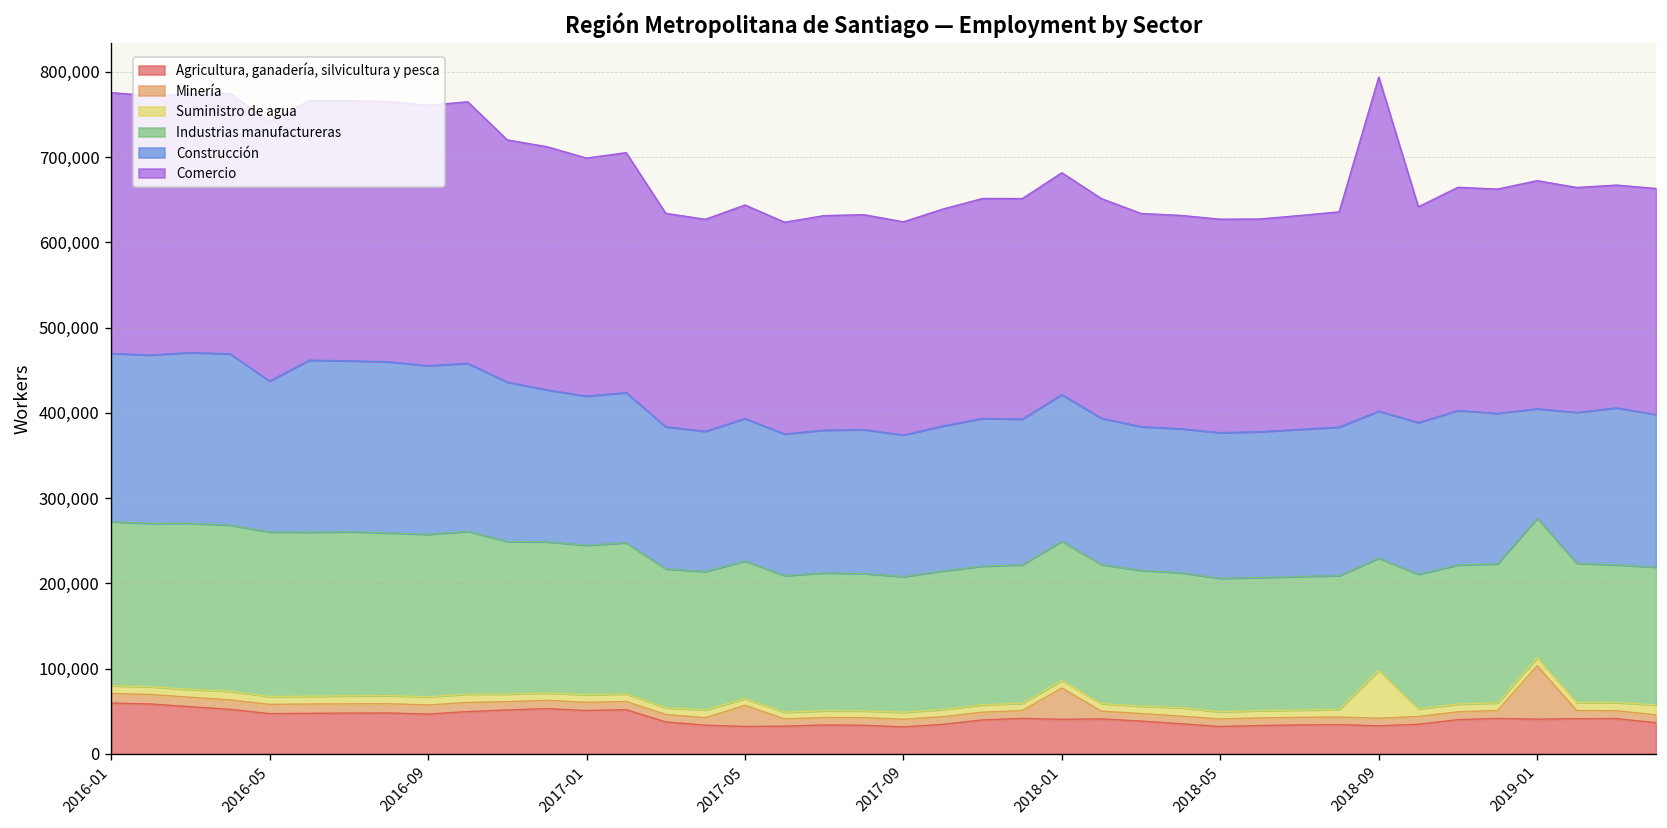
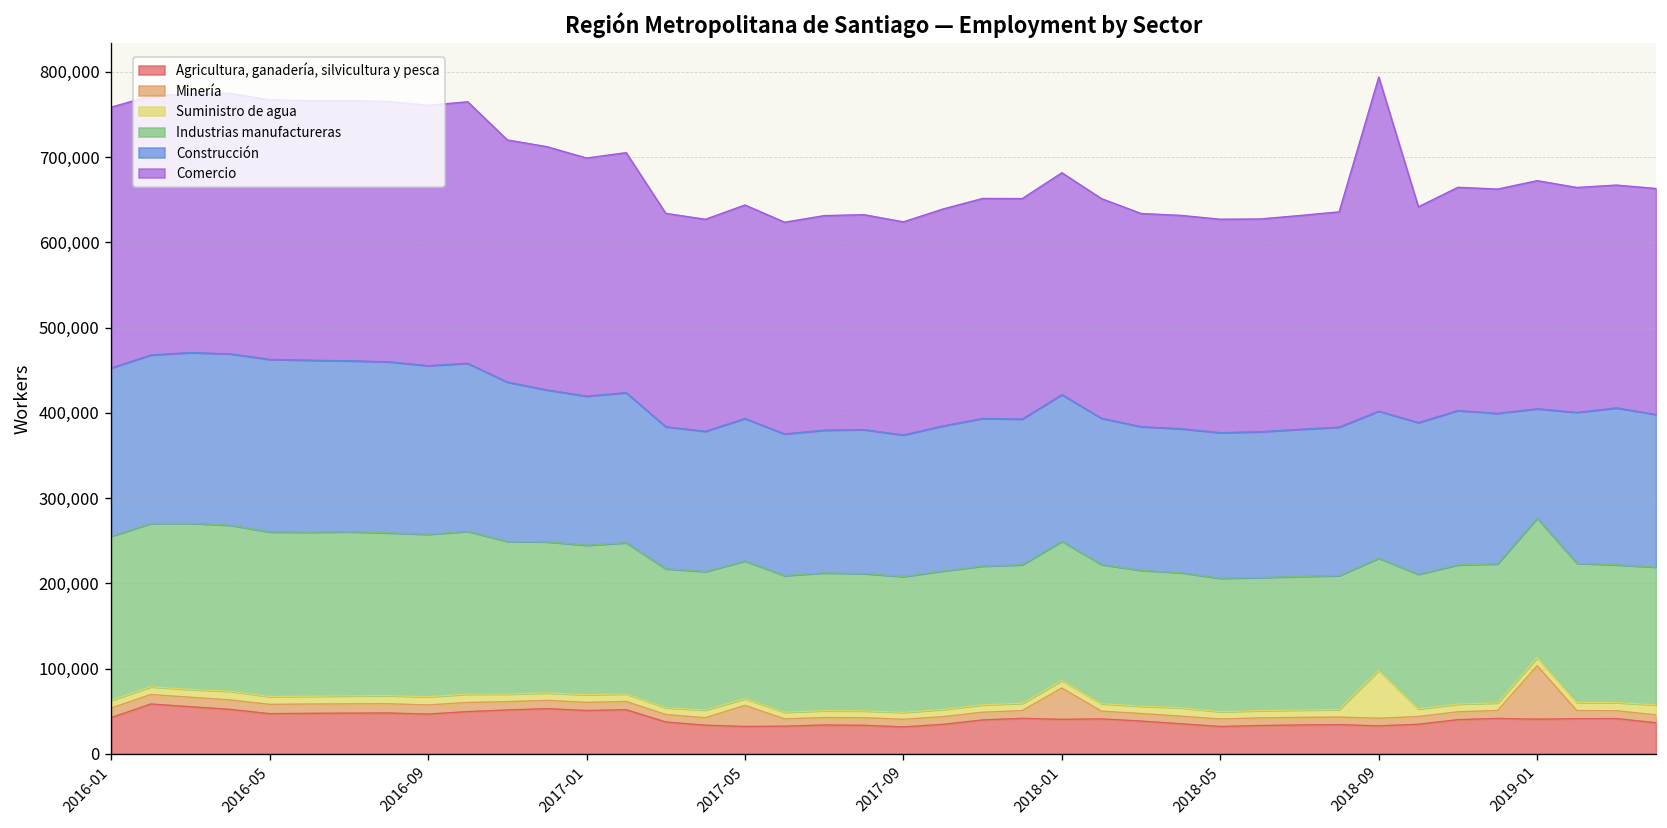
Agricultura, ganadería, silvicultura y pesca, 2016-01: 60,000 -> 40,000
Construcción, 2016-05: 180,000 -> 200,000
